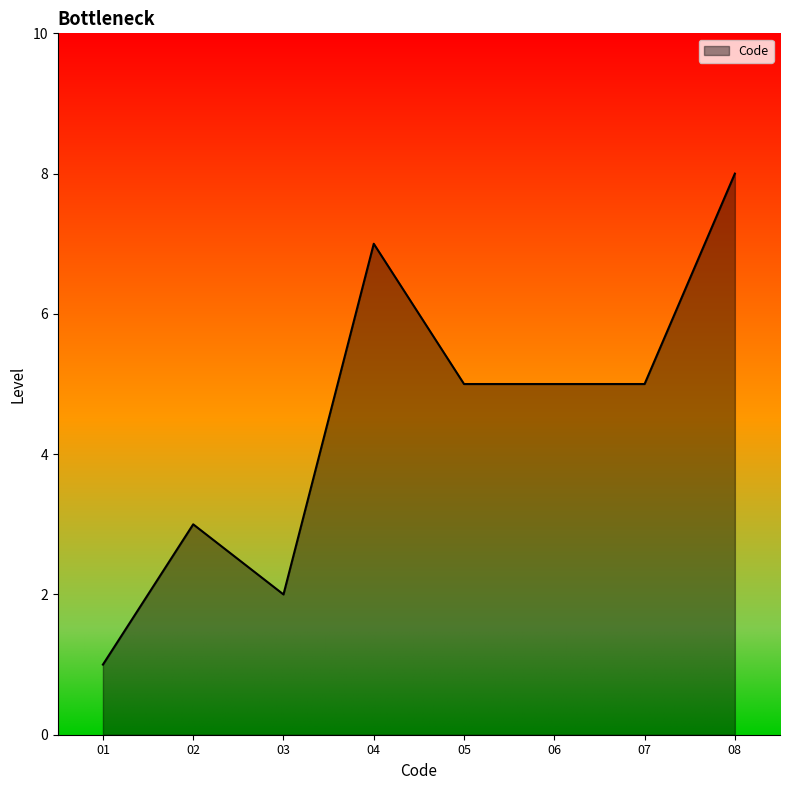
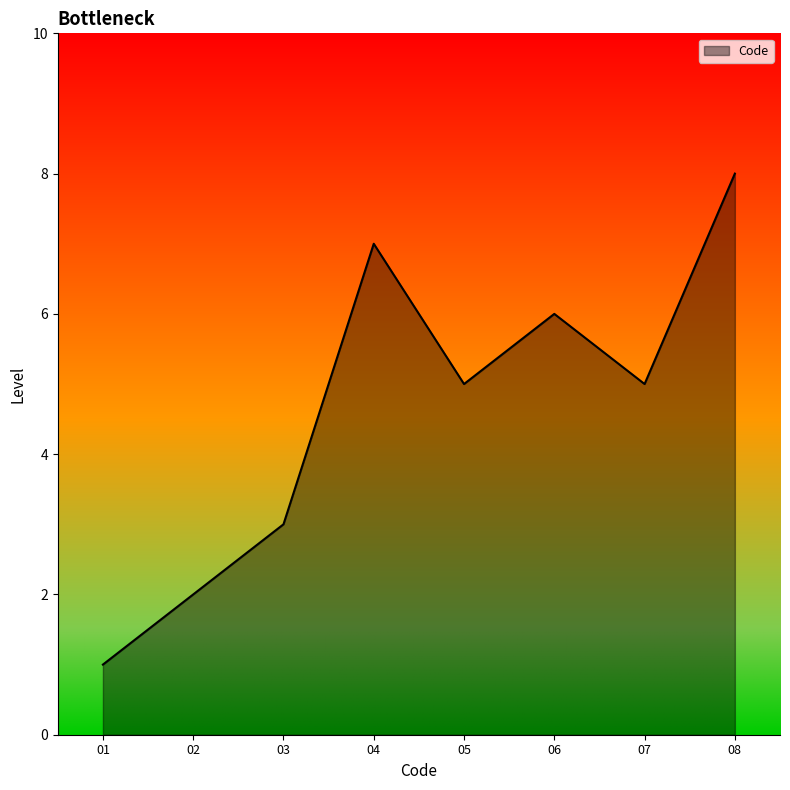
02: 3 -> 2
03: 2 -> 3
06: 5 -> 6
